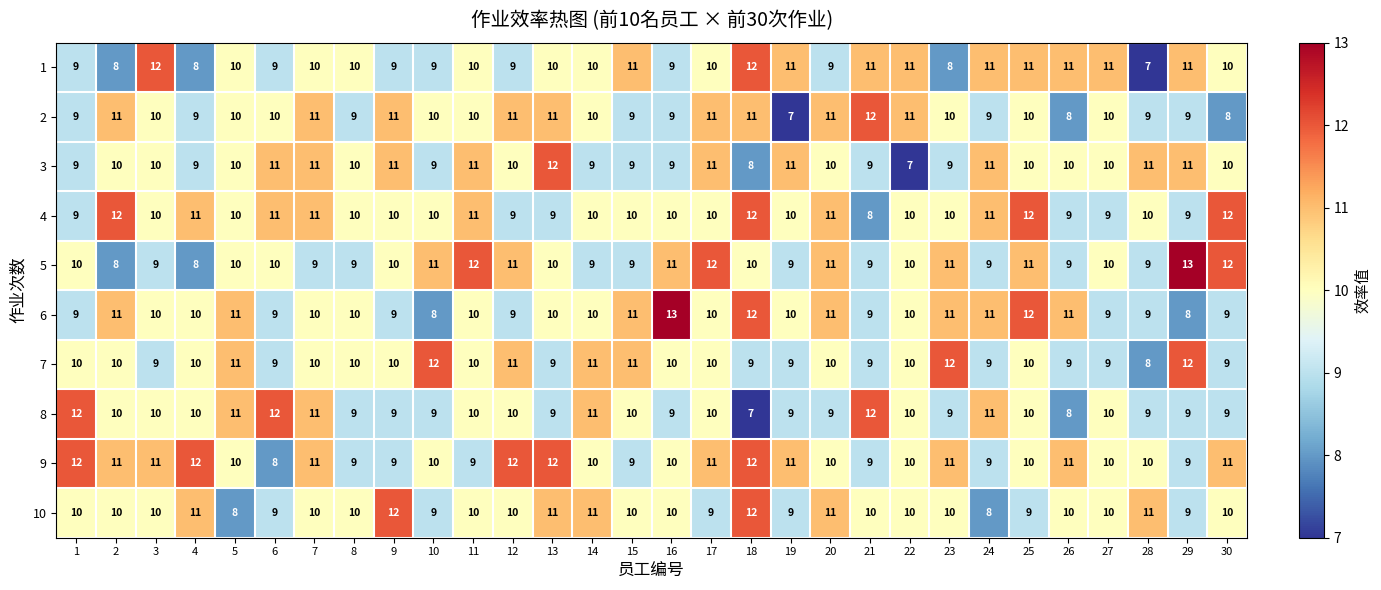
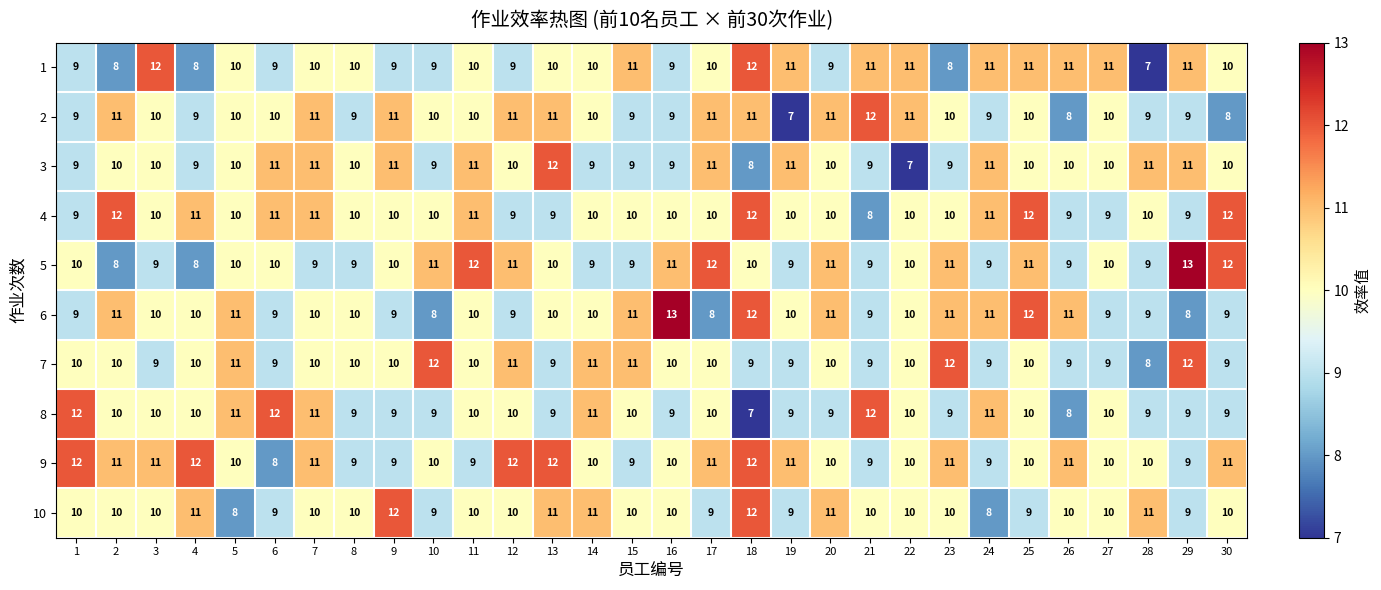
4, 20: 11 -> 10
6, 17: 10 -> 8
